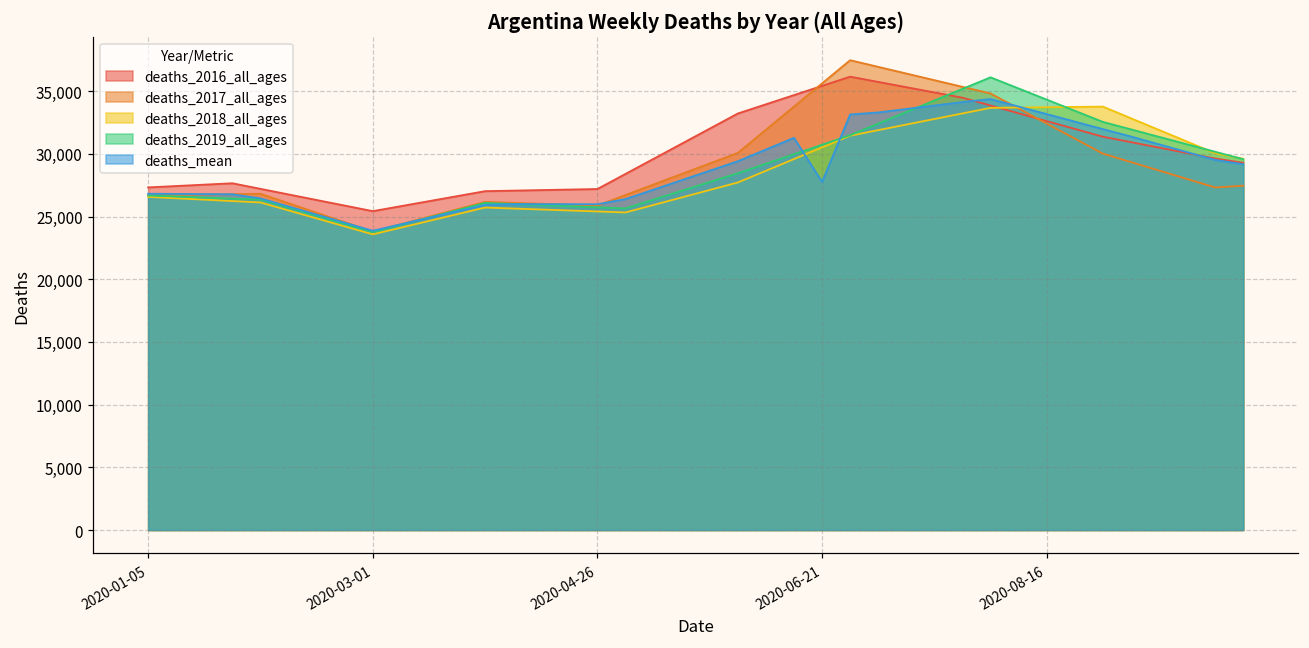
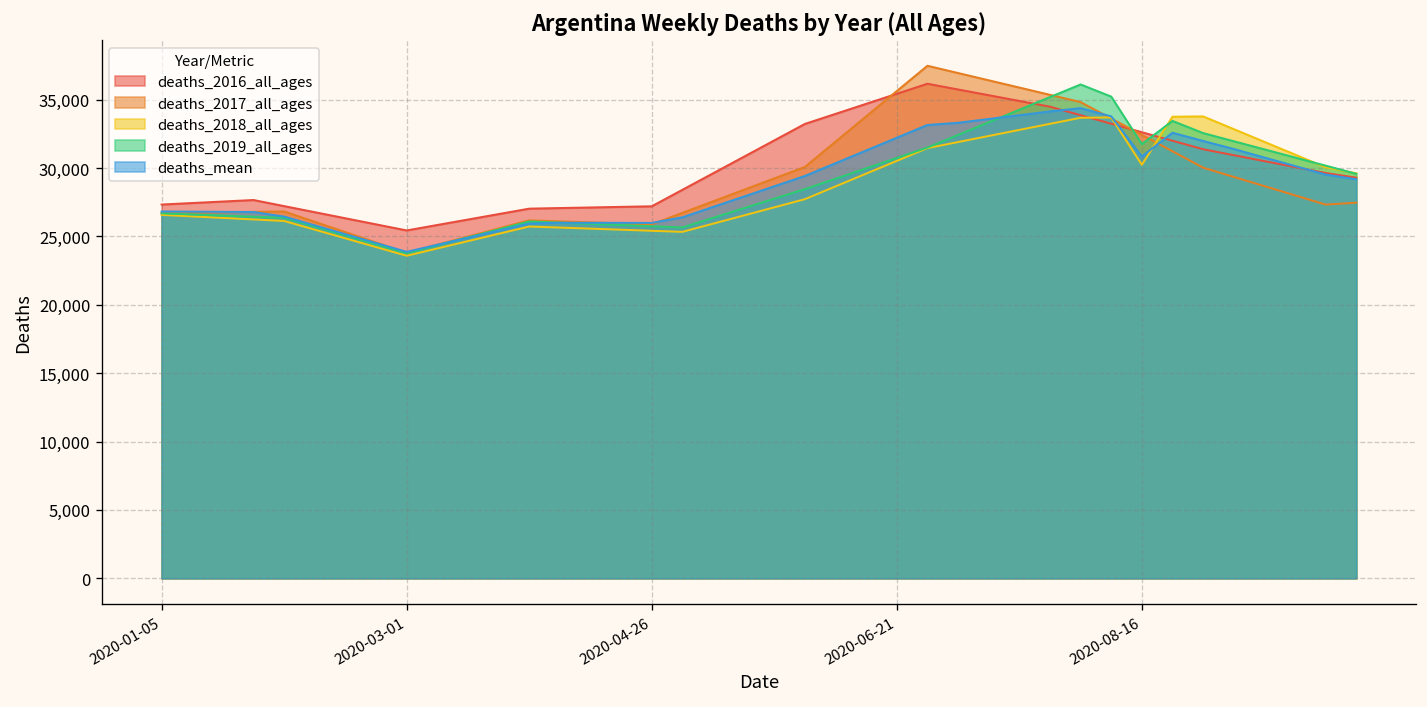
deaths_mean, 2020-06-21: 27,800 -> 32,200
deaths_2018_all_ages, 2020-08-16: 33,700 -> 30,200
deaths_2019_all_ages, 2020-08-16: 34,300 -> 31,700
deaths_mean, 2020-08-16: 33,200 -> 30,800
